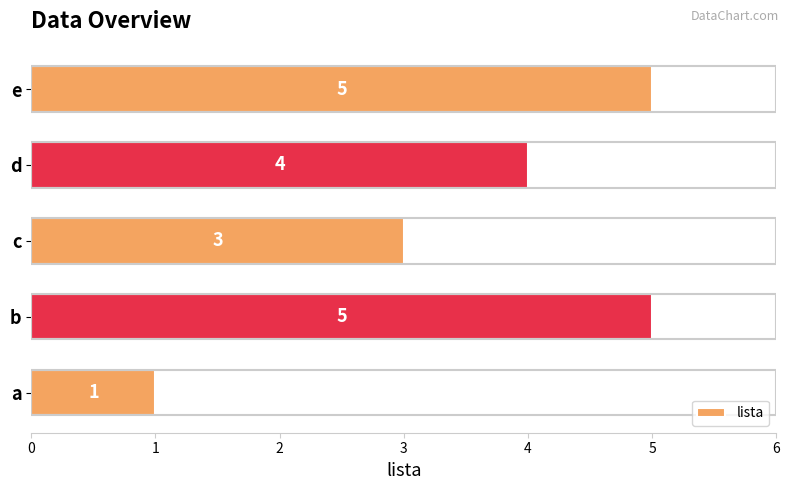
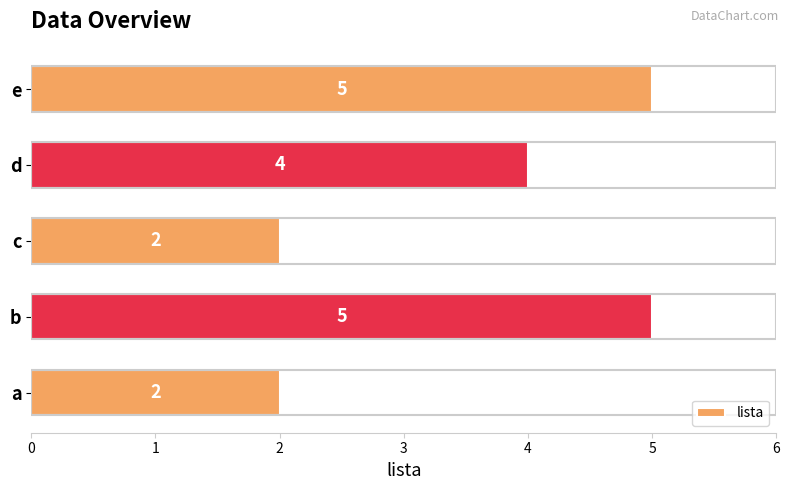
c: 3 -> 2
a: 1 -> 2
